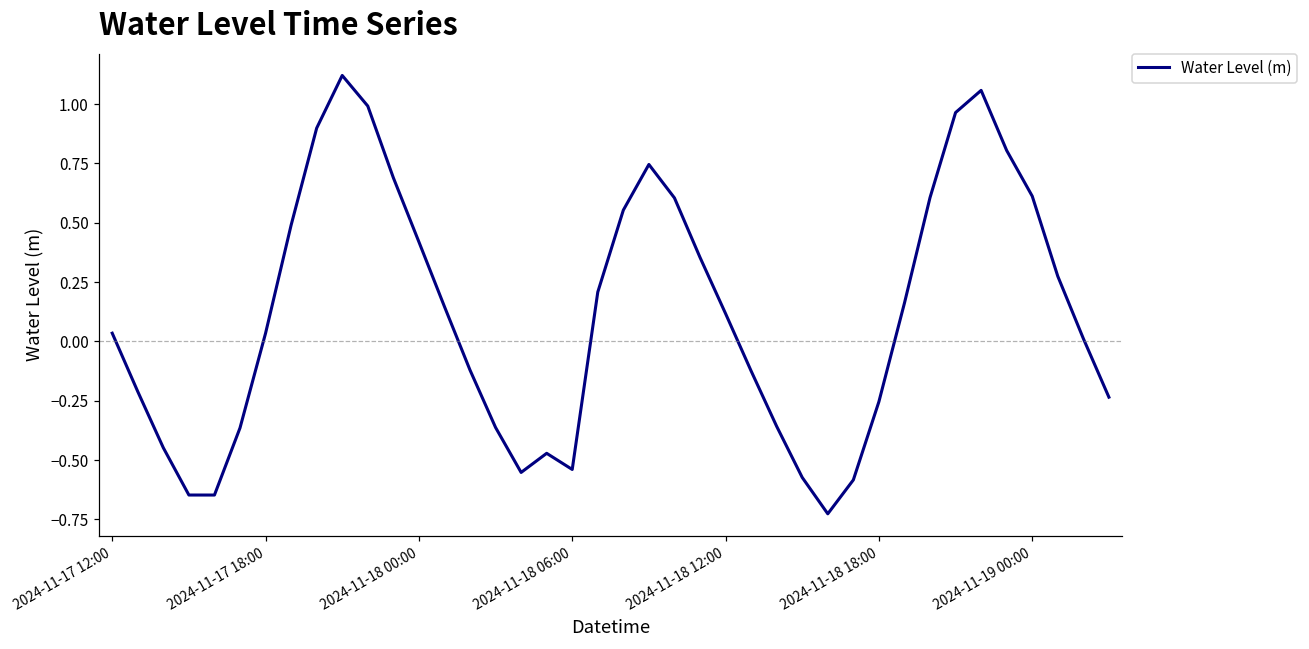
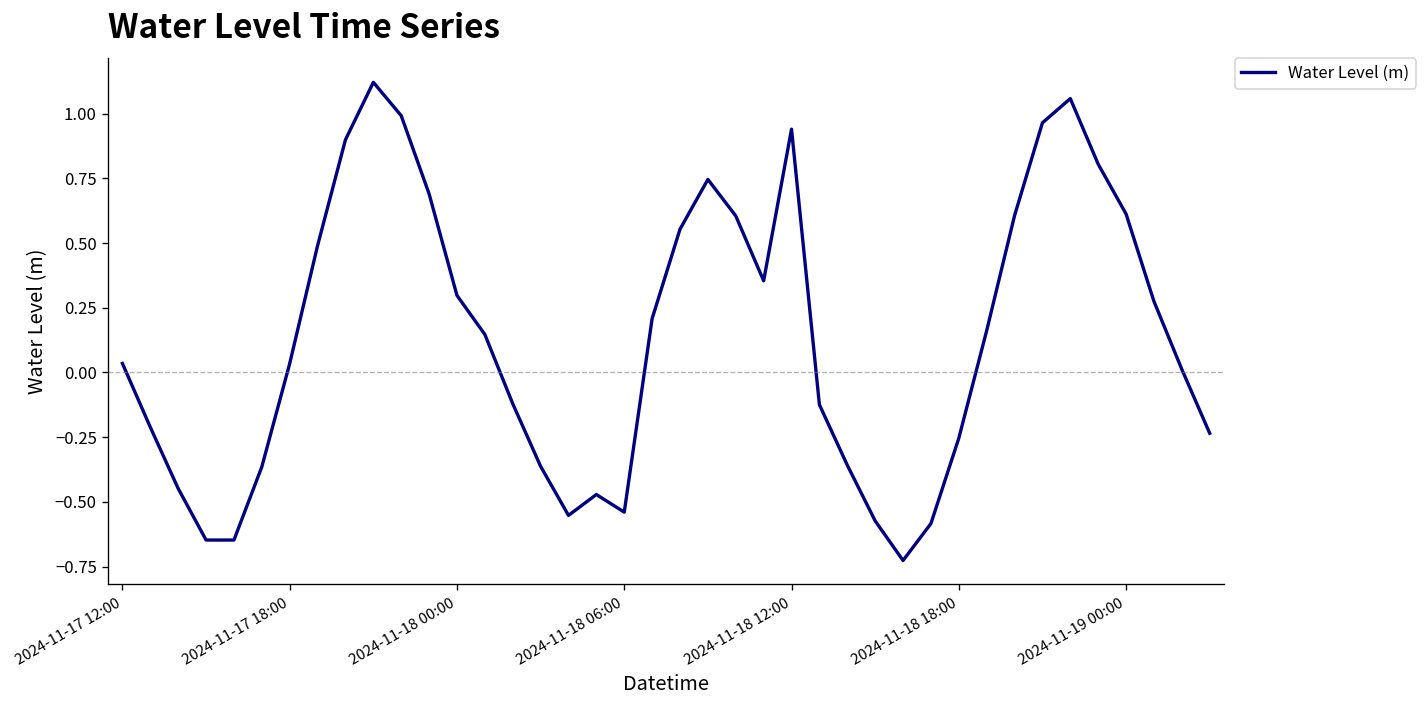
2024-11-18 00:00: 0.42 -> 0.30
2024-11-18 12:00: 0.12 -> 0.94
